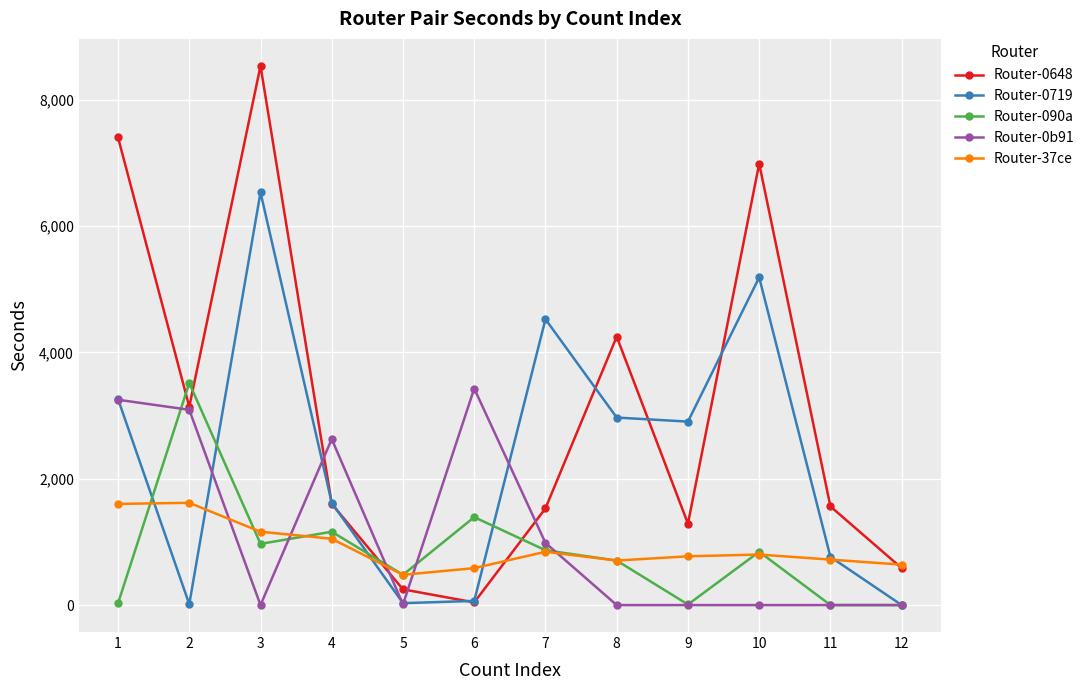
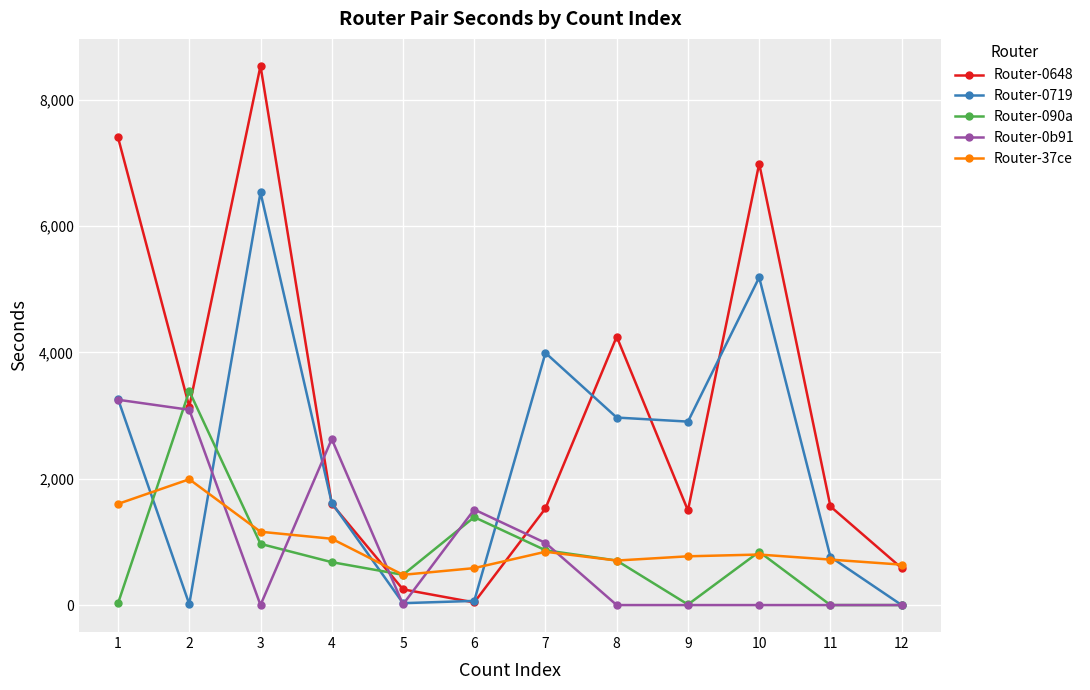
Router-090a, 2: 3,500 -> 3,400
Router-37ce, 2: 1,600 -> 2,000
Router-090a, 4: 1,200 -> 700
Router-0b91, 6: 3,400 -> 1,500
Router-0719, 7: 4,500 -> 4,000
Router-0648, 9: 1,300 -> 1,500
